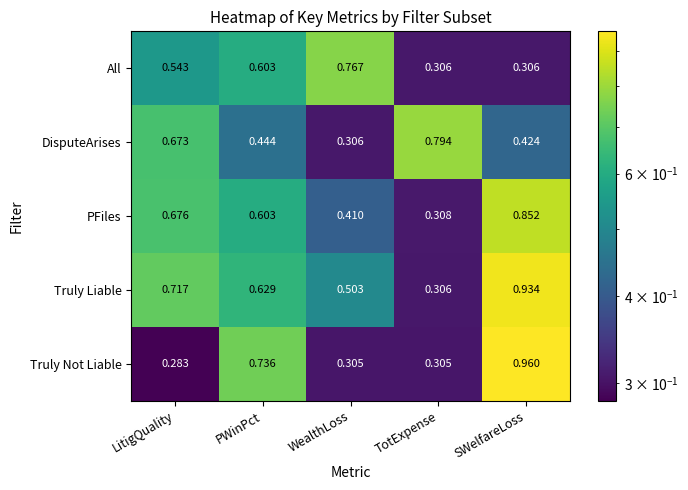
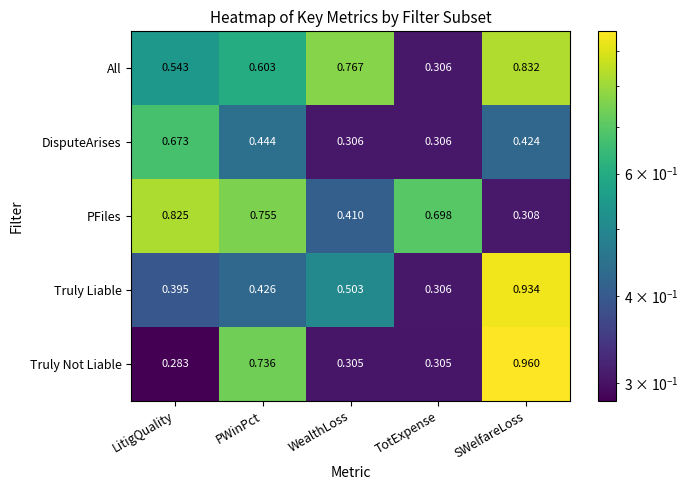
All, SWelfareLoss: 0.306 -> 0.832
DisputeArises, TotExpense: 0.794 -> 0.306
PFiles, LitigQuality: 0.676 -> 0.825
PFiles, PWinPct: 0.603 -> 0.755
PFiles, TotExpense: 0.308 -> 0.698
PFiles, SWelfareLoss: 0.852 -> 0.308
Truly Liable, LitigQuality: 0.717 -> 0.395
Truly Liable, PWinPct: 0.629 -> 0.426
